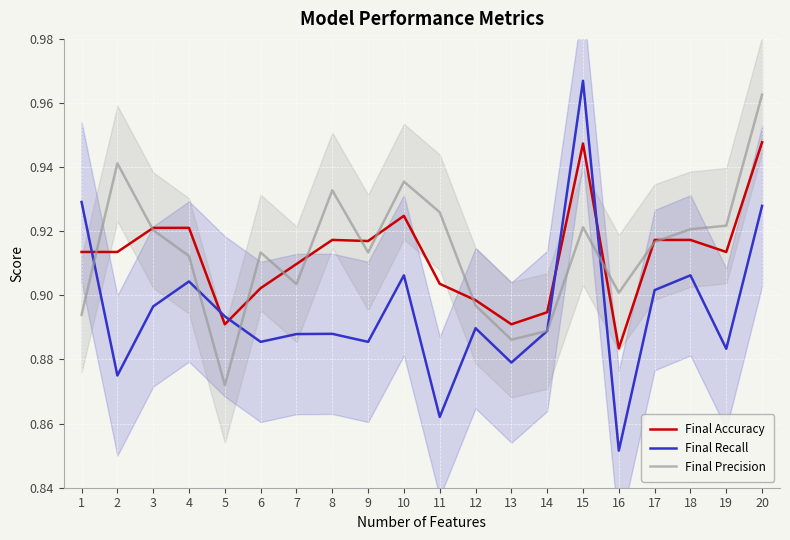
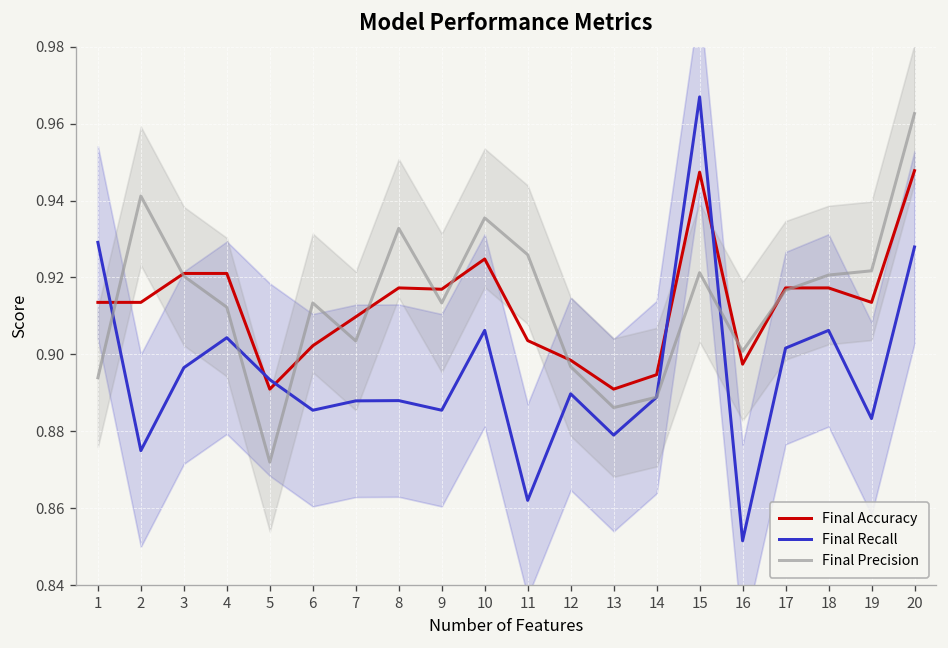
Final Accuracy, 16: 0.883 -> 0.897
